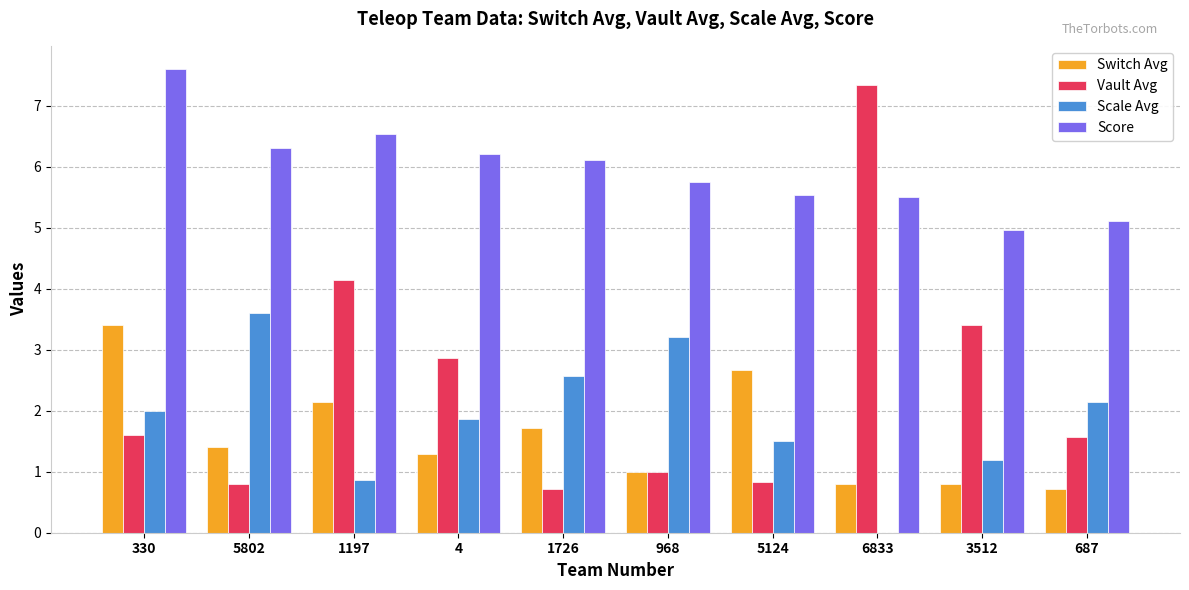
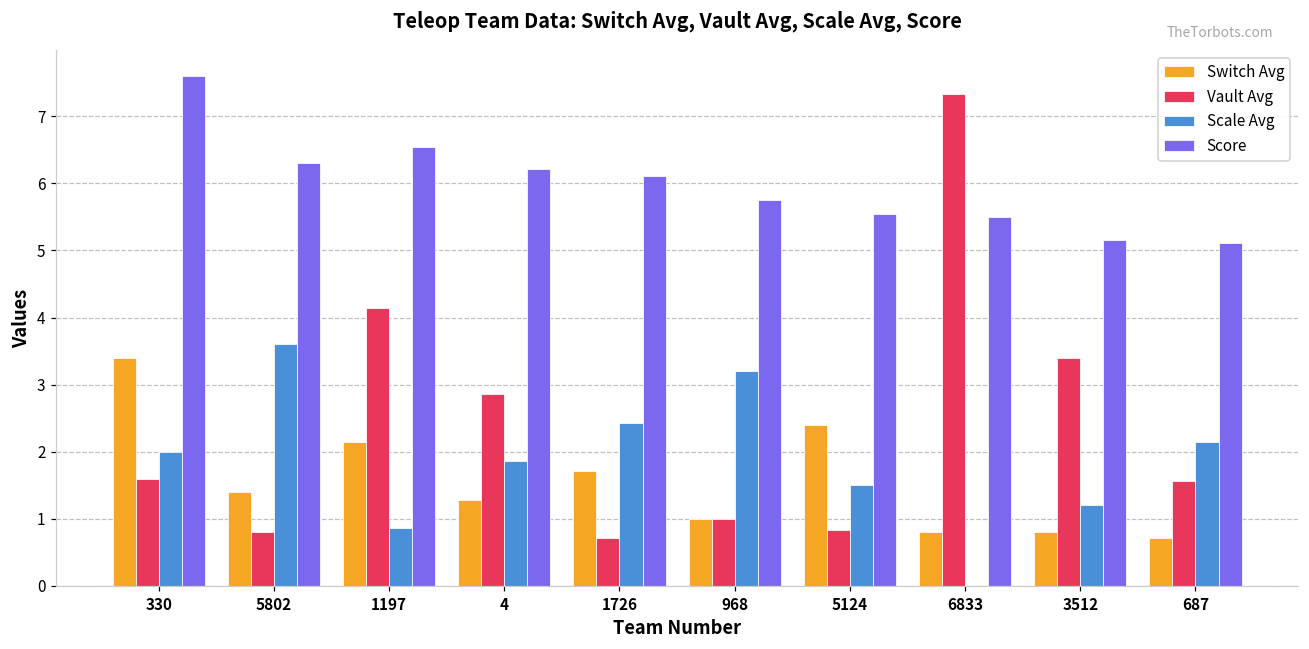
Scale Avg, 1726: 2.6 -> 2.4
Switch Avg, 5124: 2.7 -> 2.4
Score, 3512: 5.0 -> 5.1
